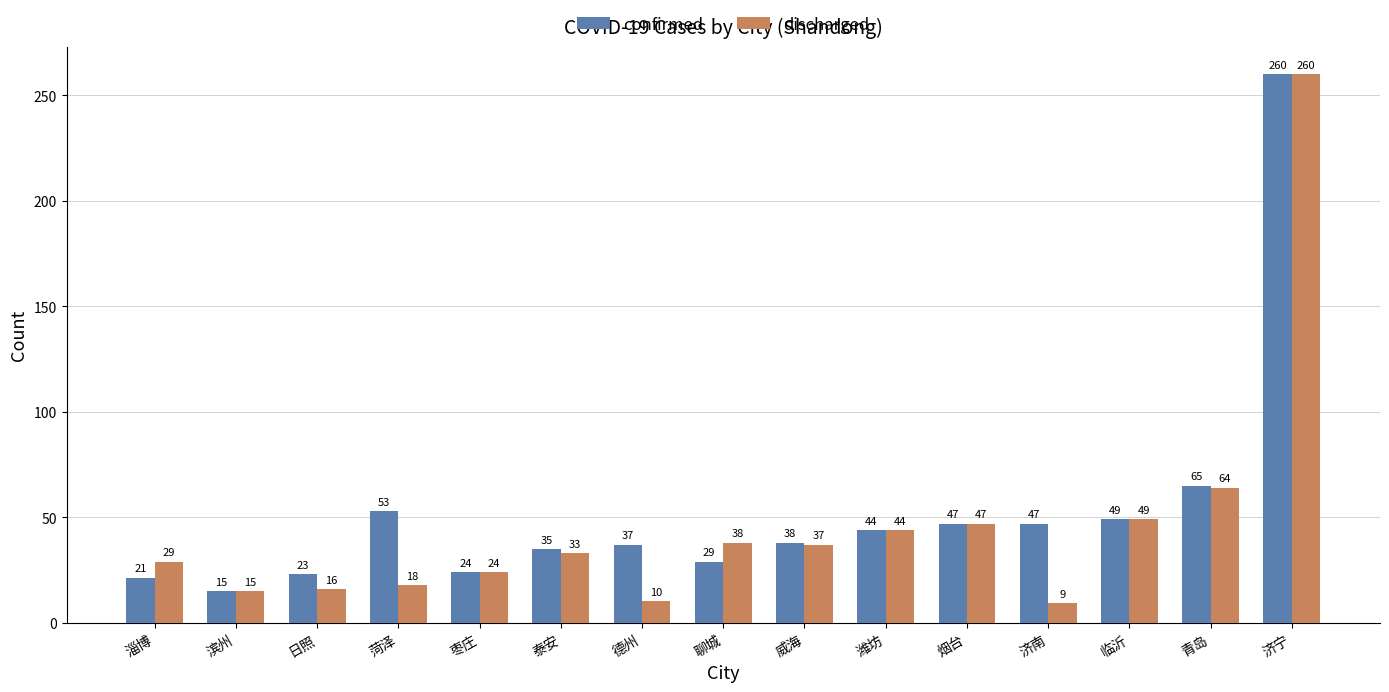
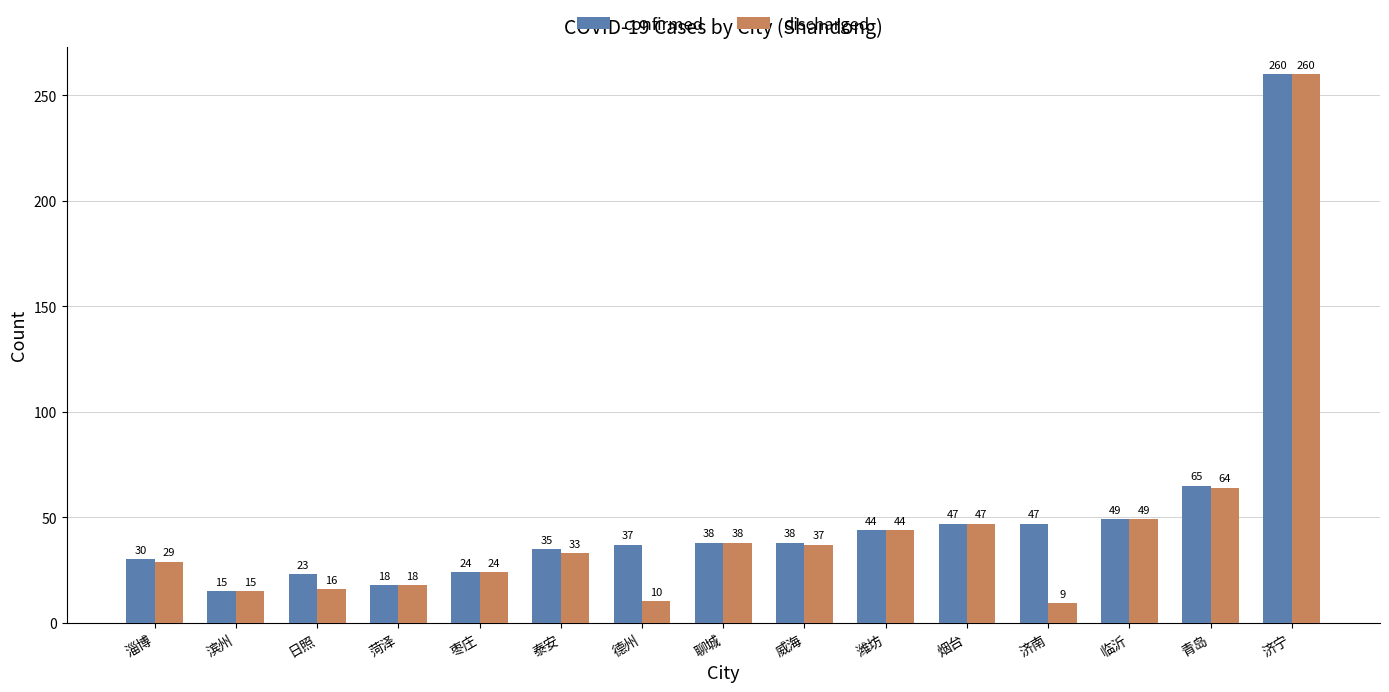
confirmed, 淄博: 21 -> 30
confirmed, 菏泽: 53 -> 18
confirmed, 聊城: 29 -> 38
